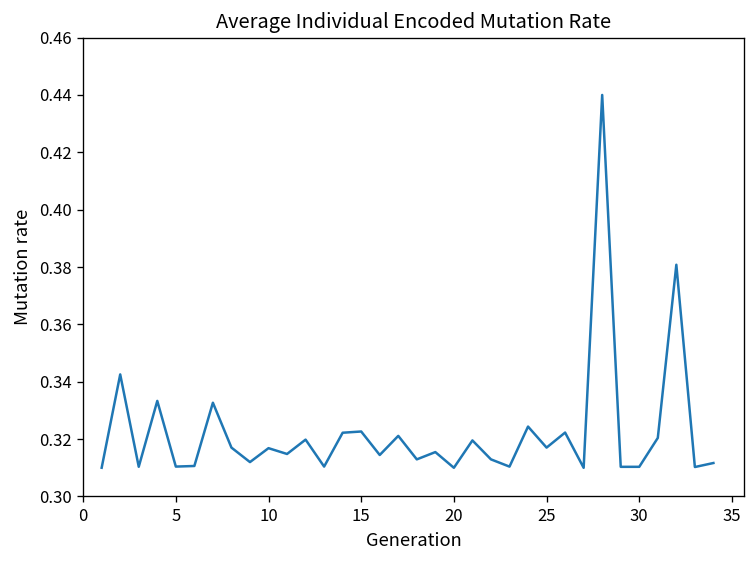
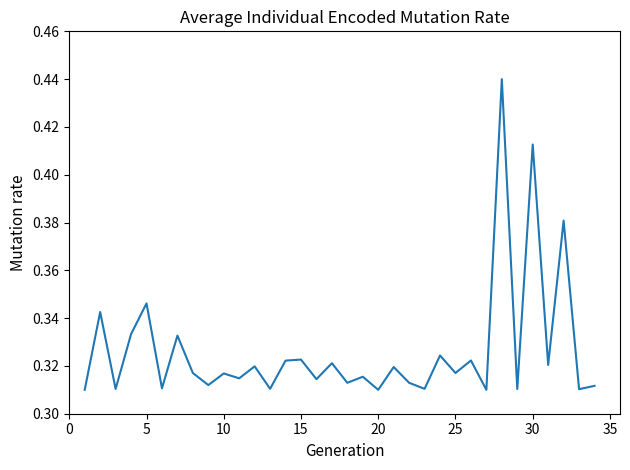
5: 0.310 -> 0.346
30: 0.310 -> 0.413
